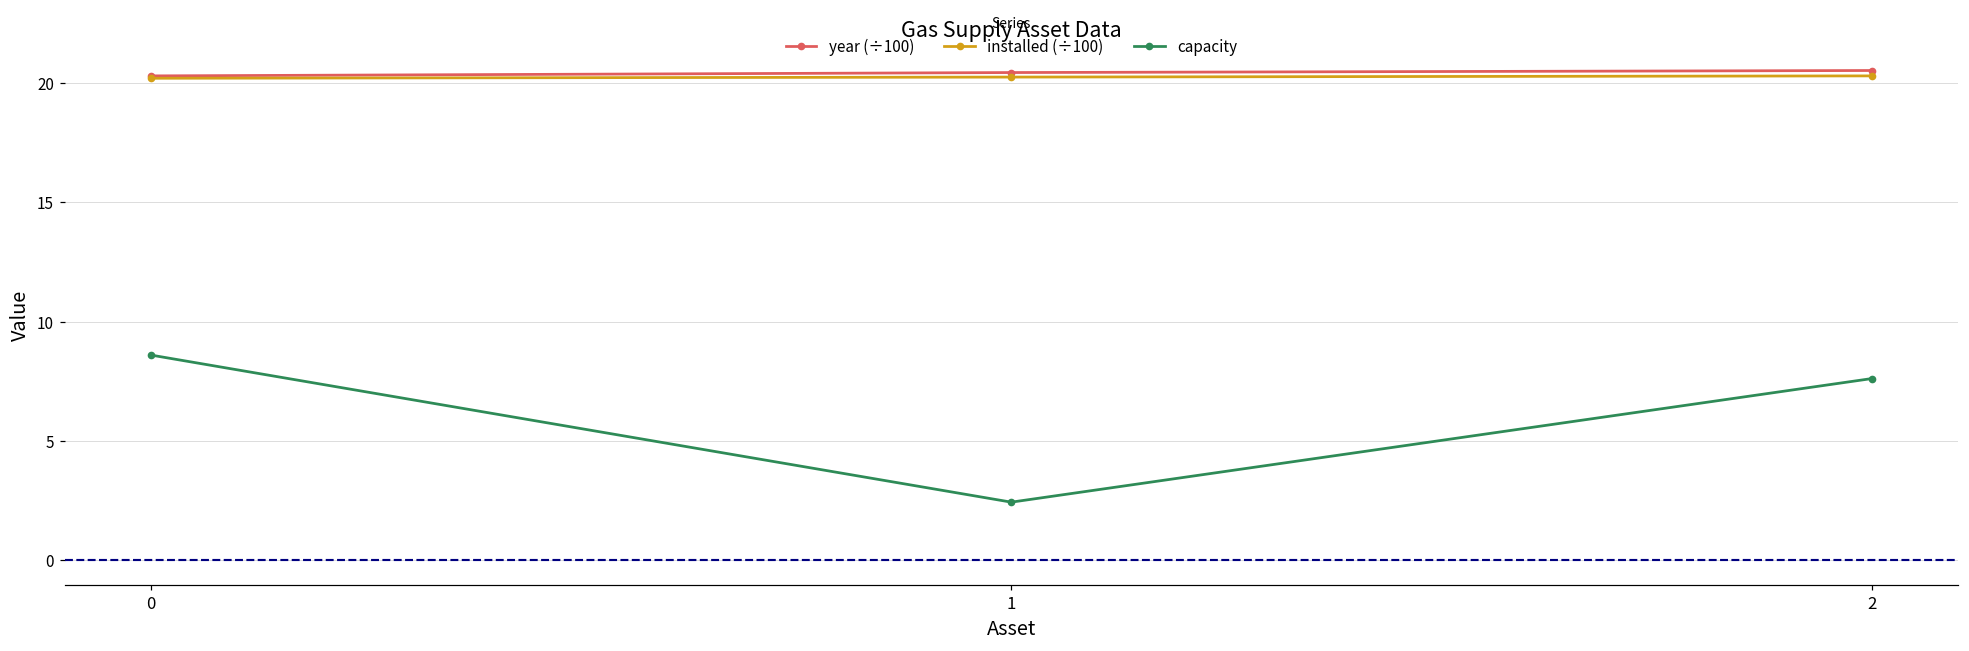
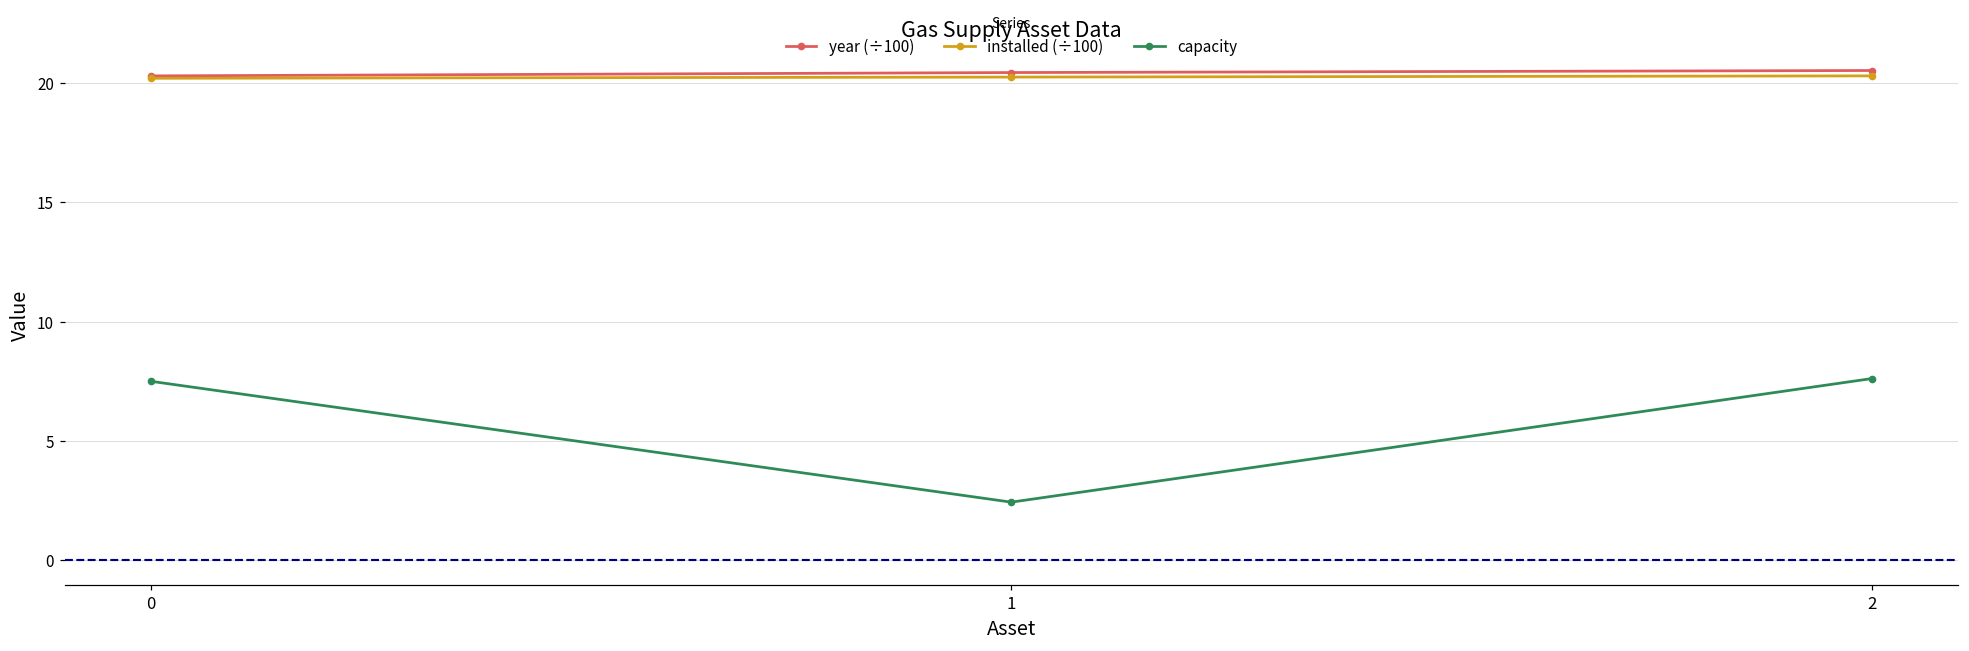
capacity, 0: 8.6 -> 7.5
